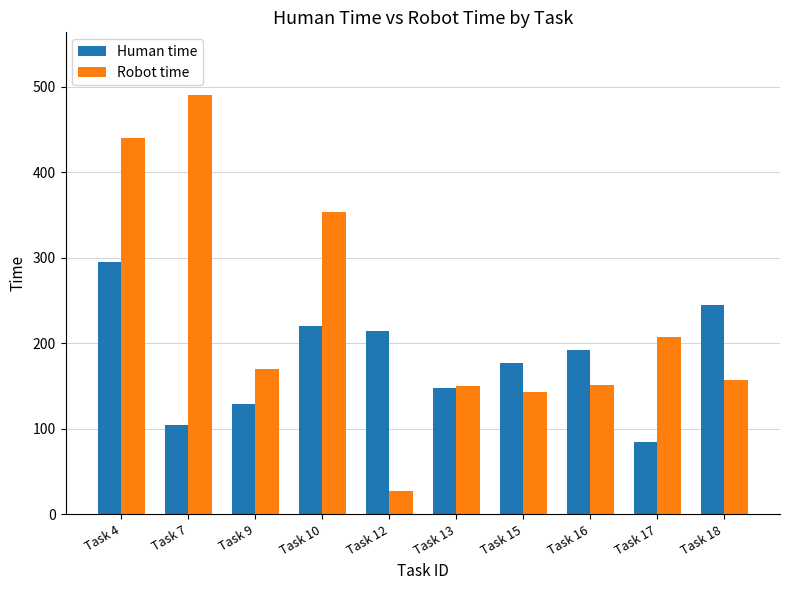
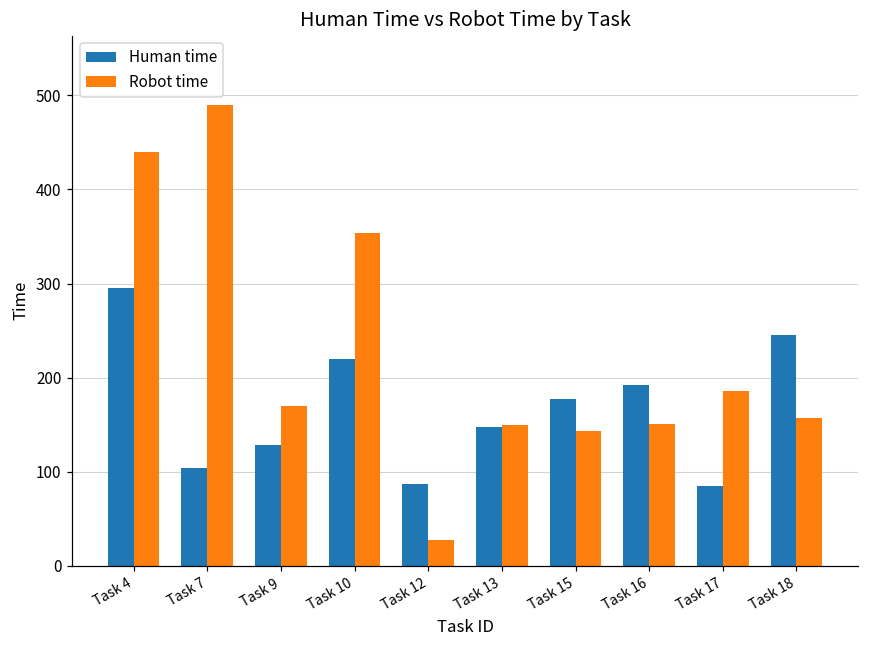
Human time, Task 12: 210 -> 90
Robot time, Task 17: 210 -> 190
